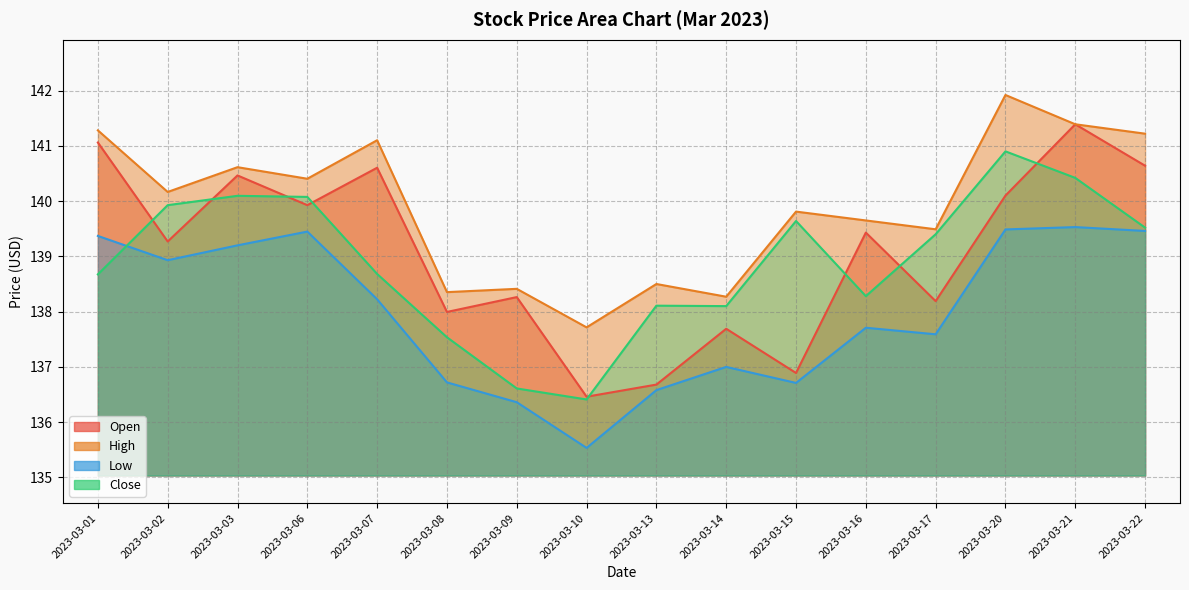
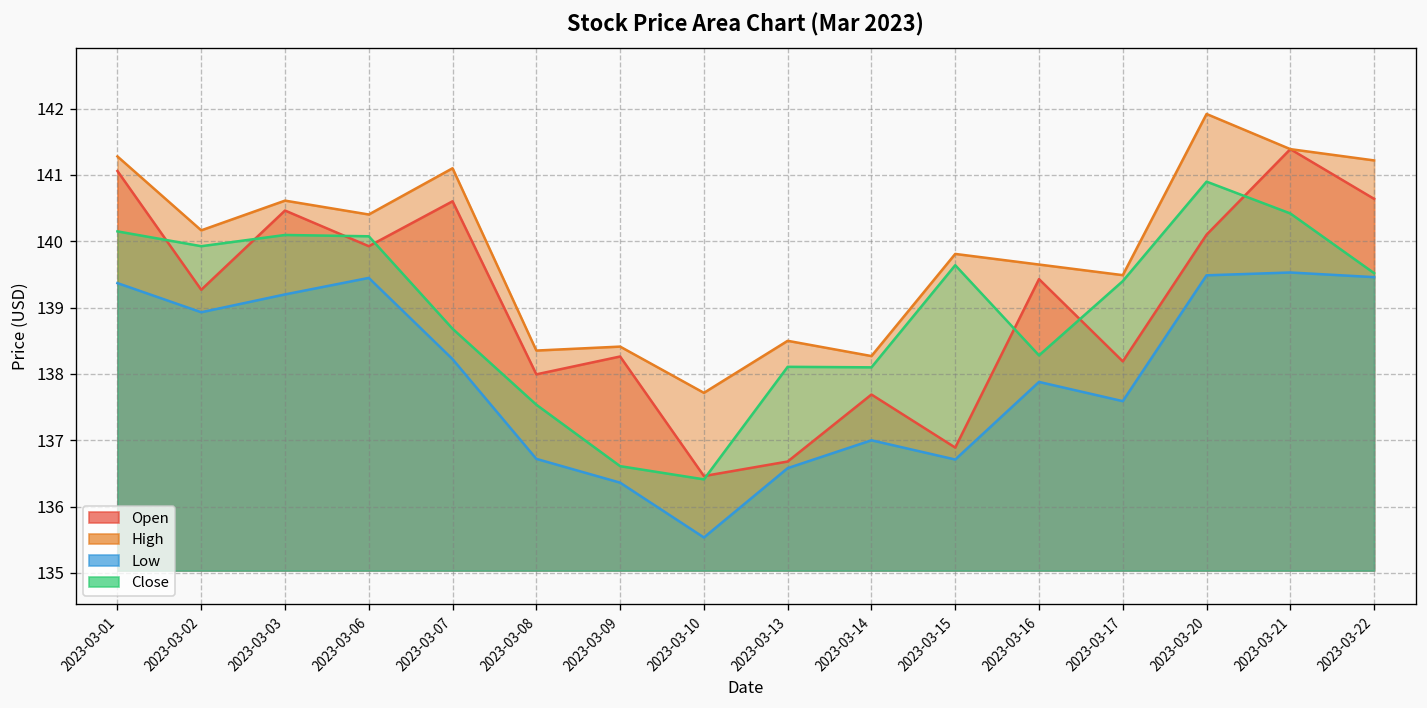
Close, 2023-03-01: 138.7 -> 140.1
Low, 2023-03-16: 137.7 -> 137.9
